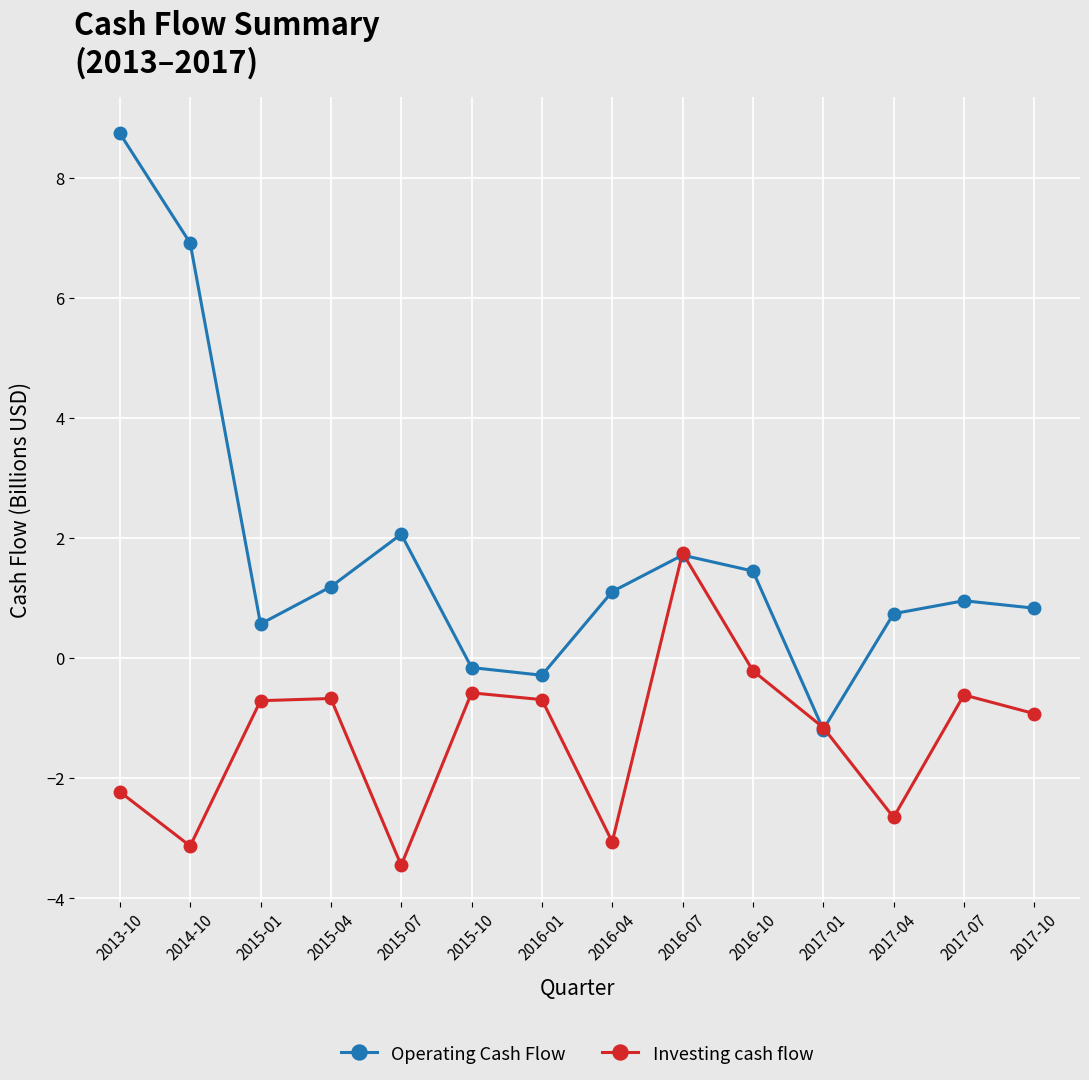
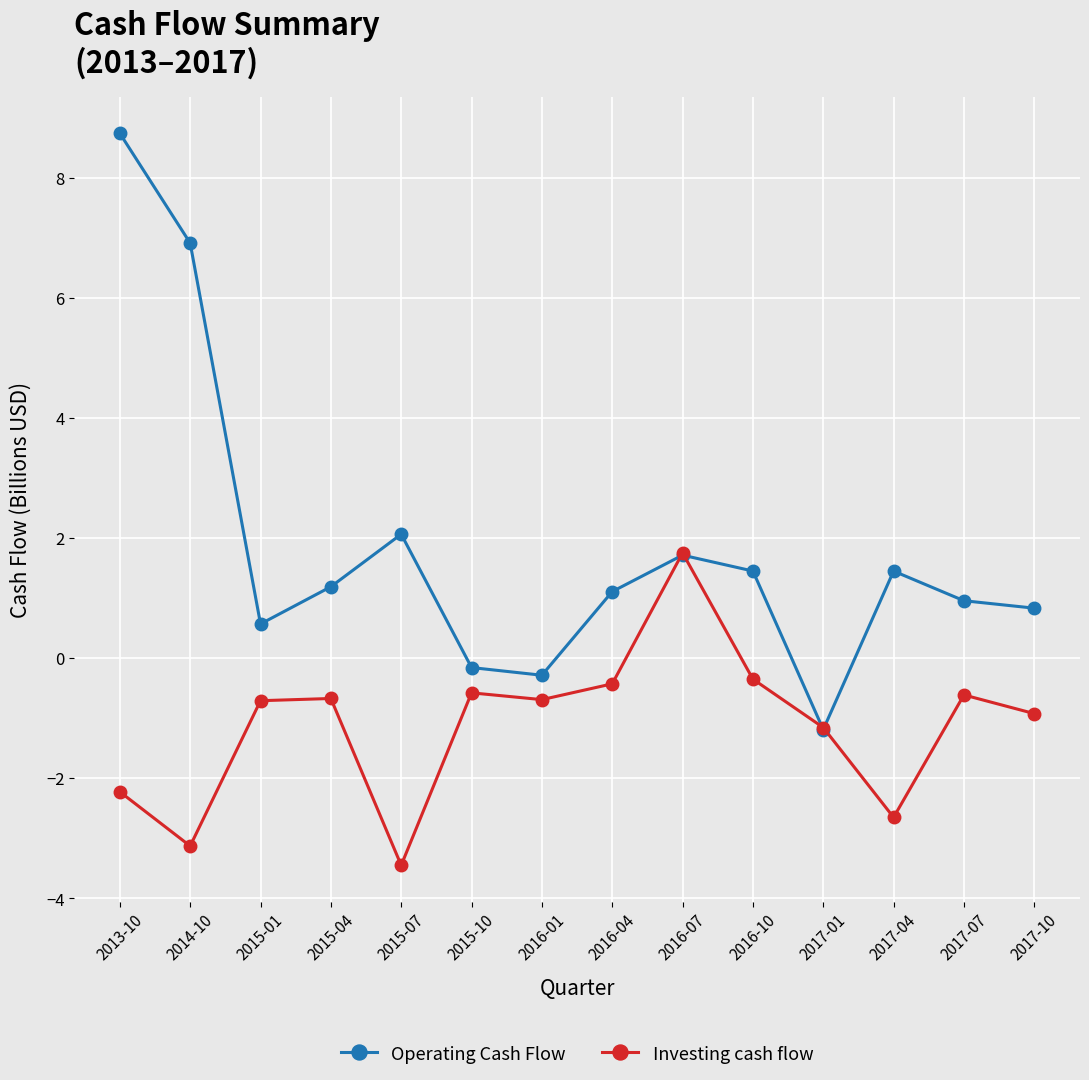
Investing cash flow, 2016-04: -3.1 -> -0.4
Investing cash flow, 2016-10: -0.2 -> -0.4
Operating Cash Flow, 2017-04: 0.7 -> 1.4
